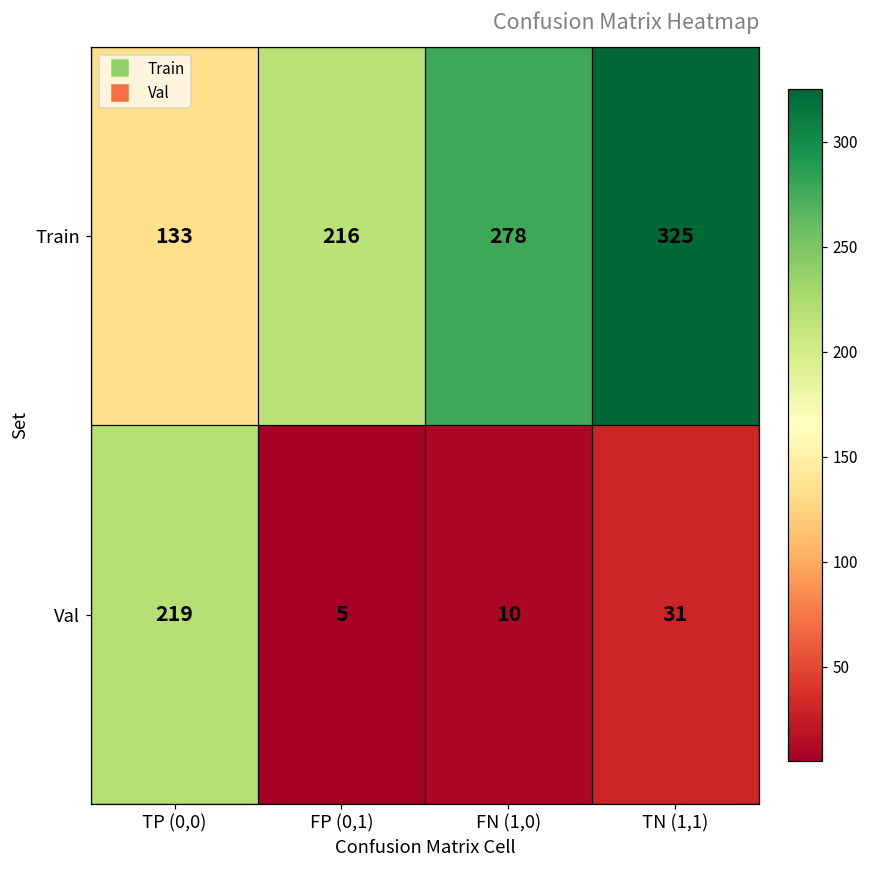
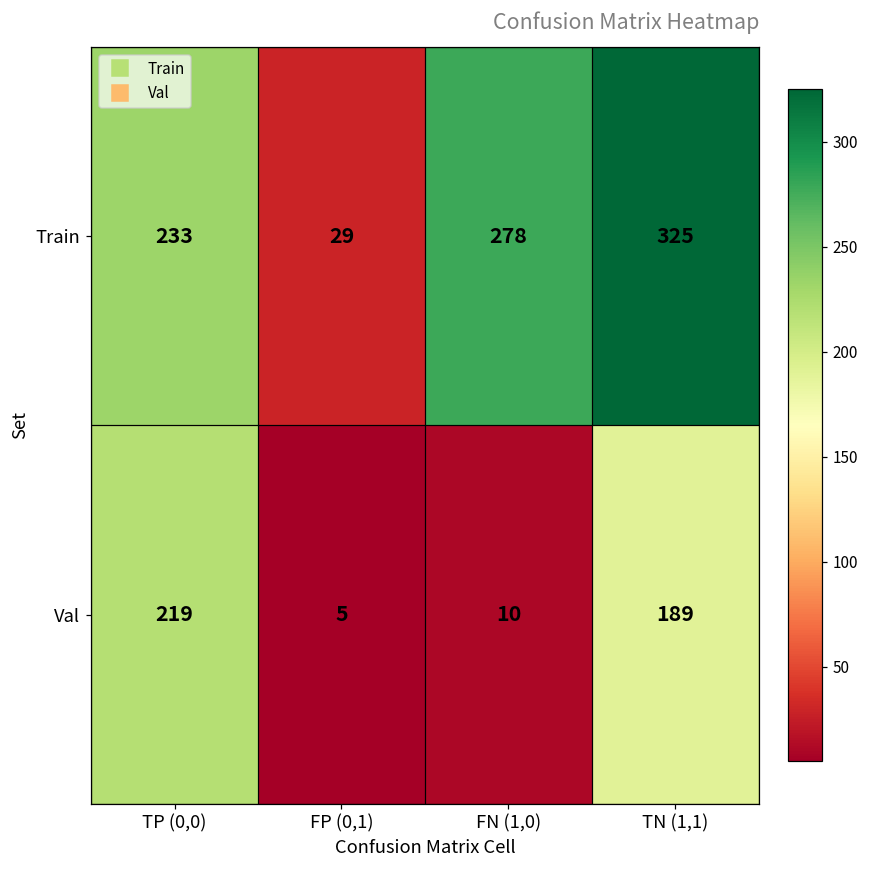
Train, TP (0,0): 133 -> 233
Train, FP (0,1): 216 -> 29
Val, TN (1,1): 31 -> 189
